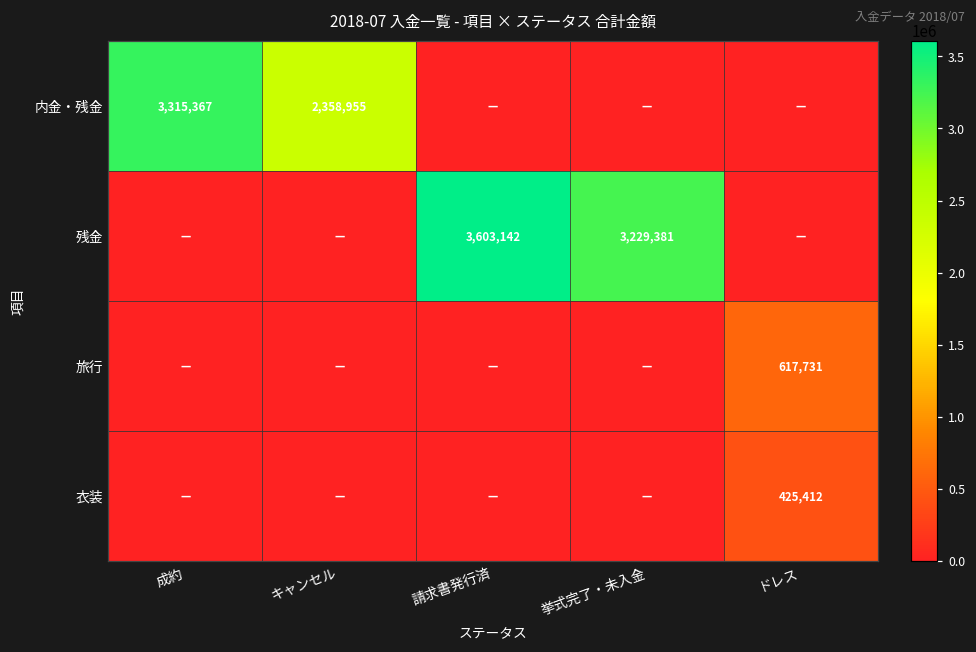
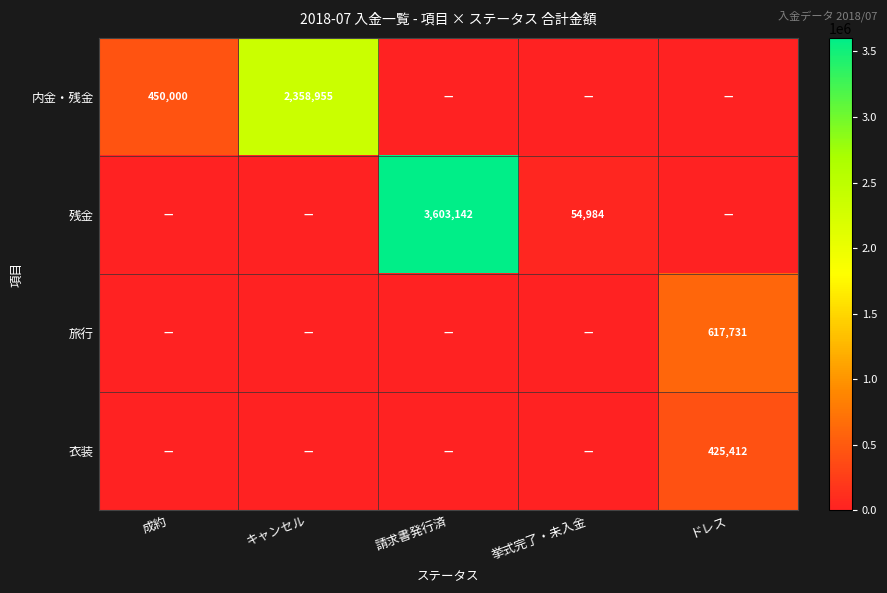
内金・残金, 成約: 3,315,367 -> 450,000
残金, 挙式完了・未入金: 3,229,381 -> 54,984
